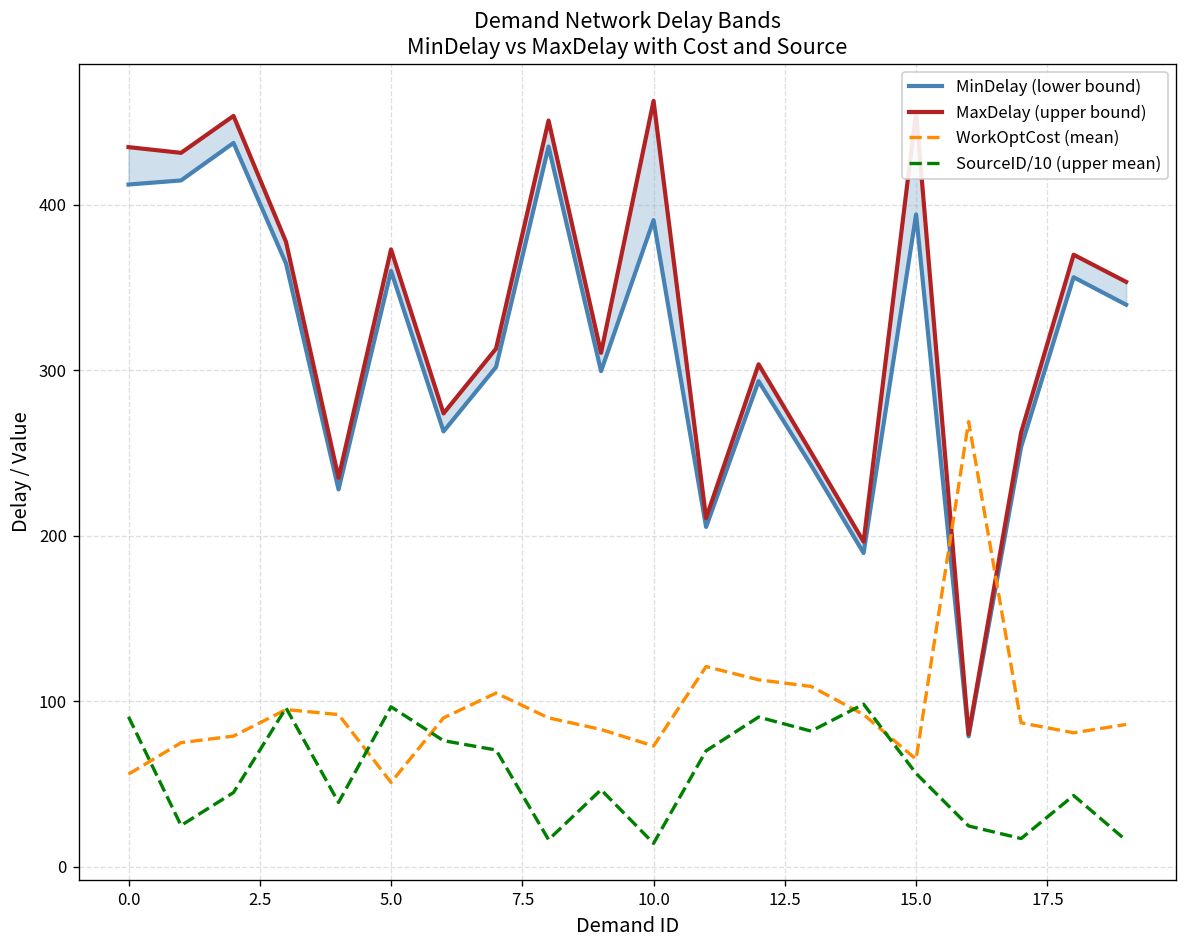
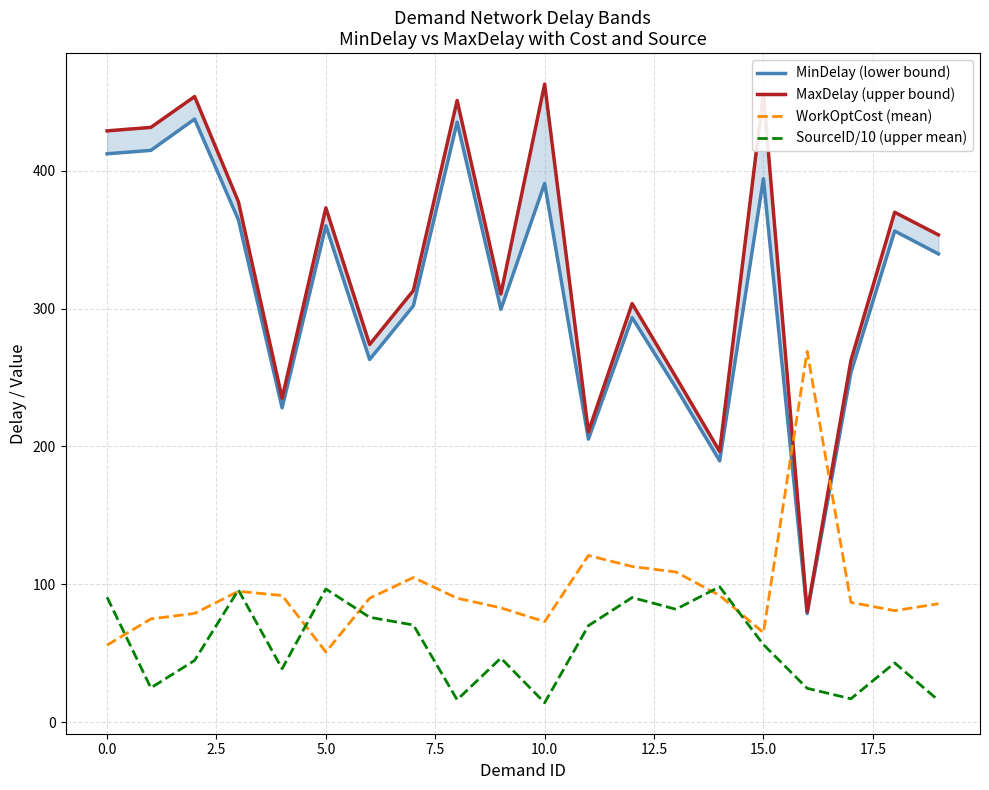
MaxDelay (upper bound), 0.0: 435 -> 429
